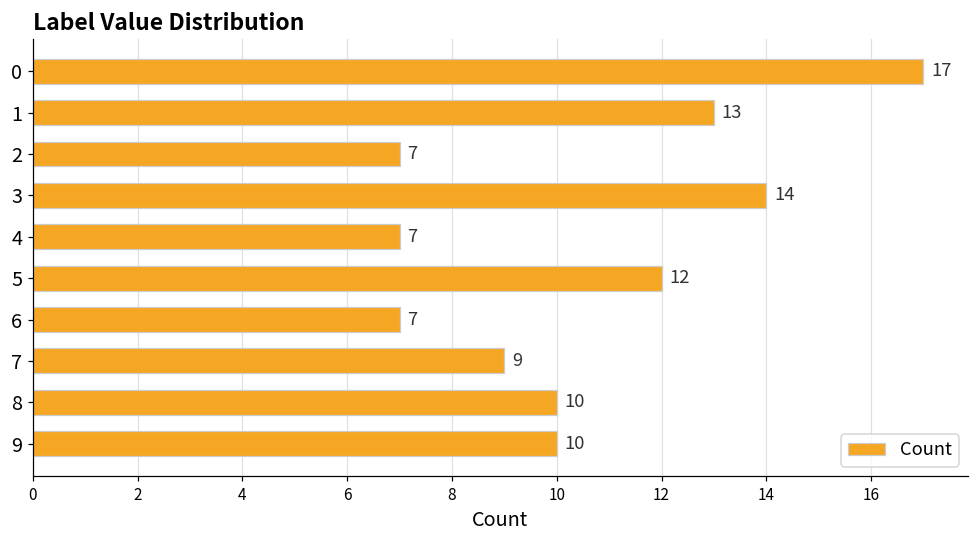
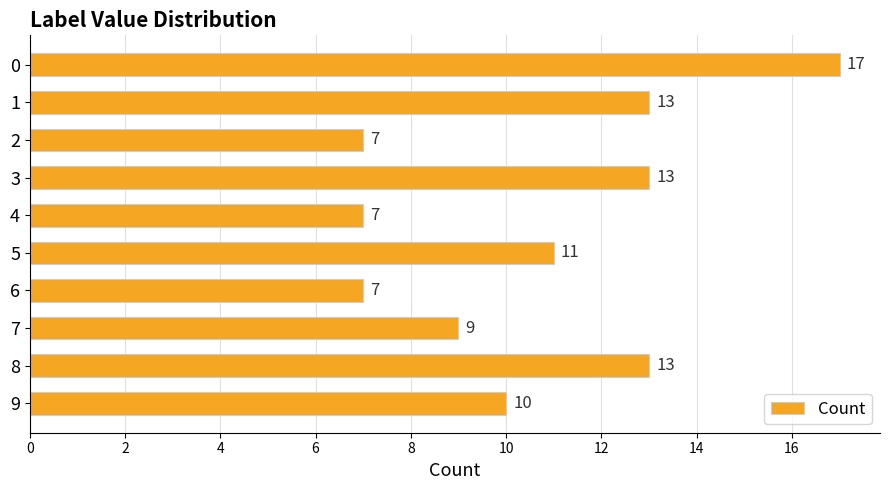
3: 14 -> 13
5: 12 -> 11
8: 10 -> 13
